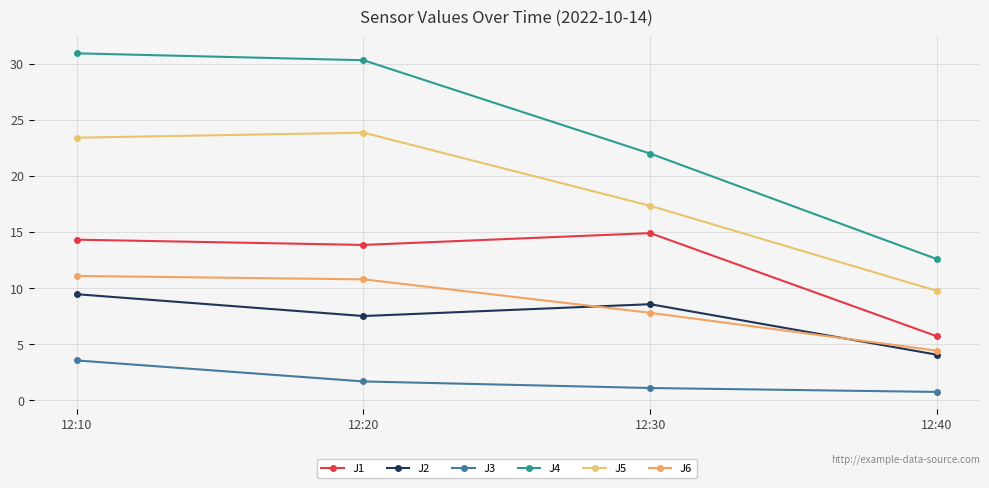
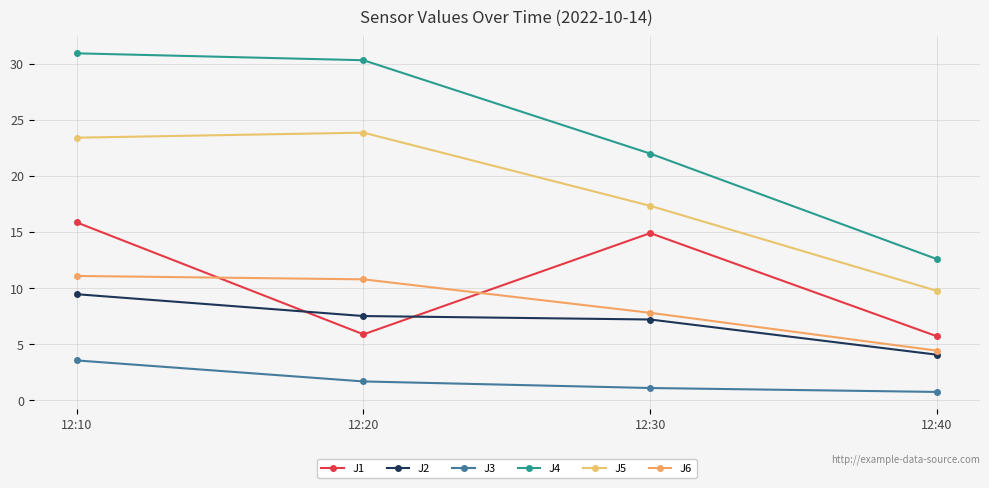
J1, 12:10: 14.3 -> 15.9
J1, 12:20: 13.8 -> 5.9
J2, 12:30: 8.6 -> 7.2
